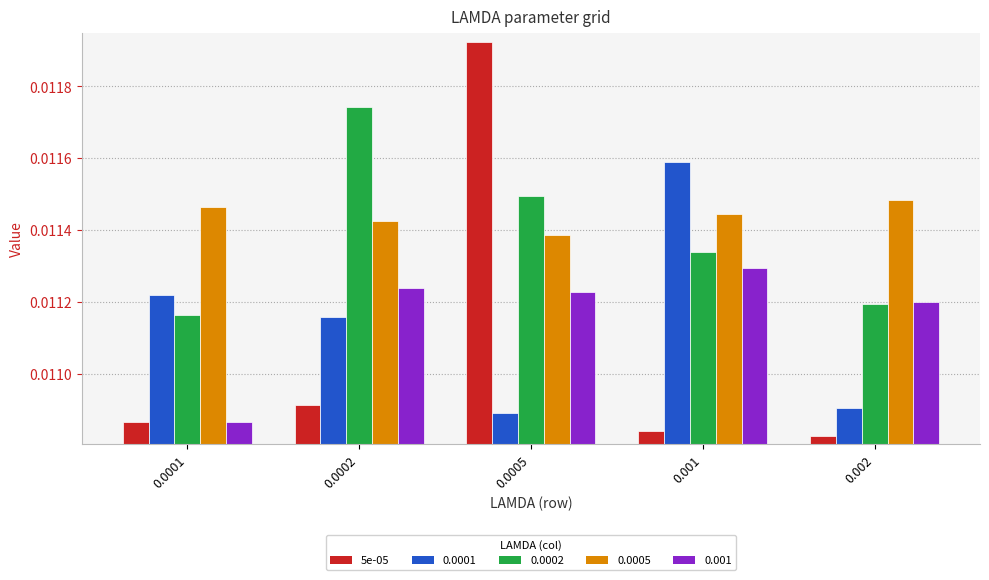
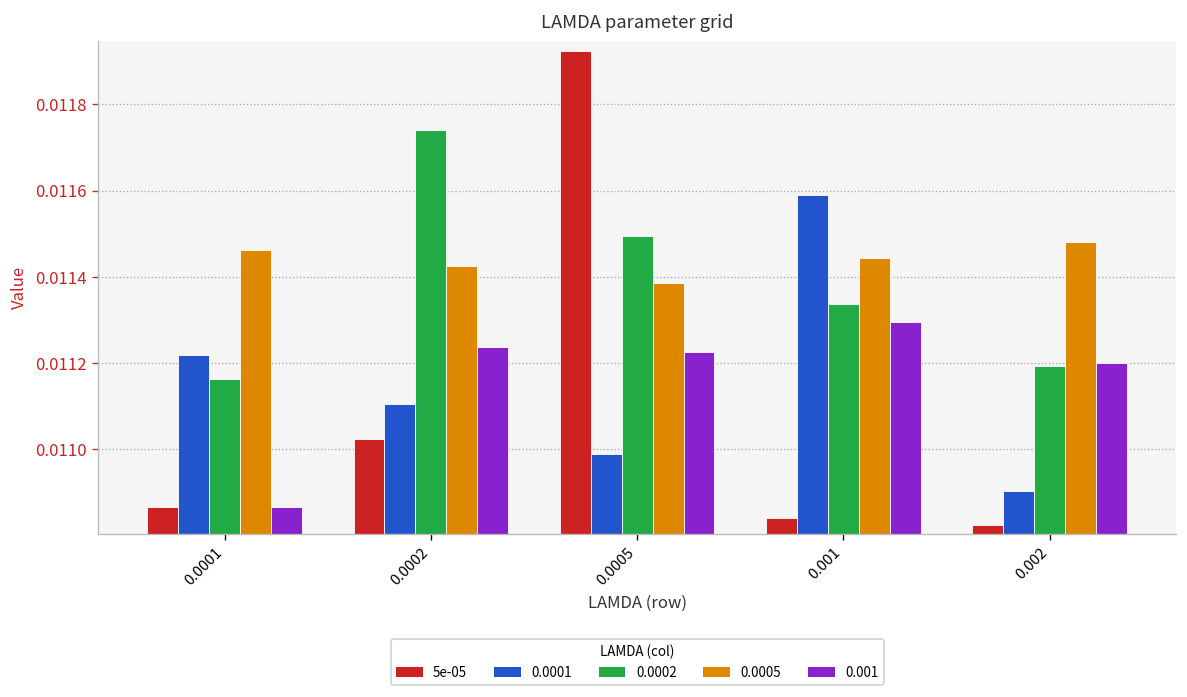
5e-05, 0.0002: 0.01091 -> 0.01103
0.0001, 0.0002: 0.01116 -> 0.01111
0.0001, 0.0005: 0.01089 -> 0.01099
